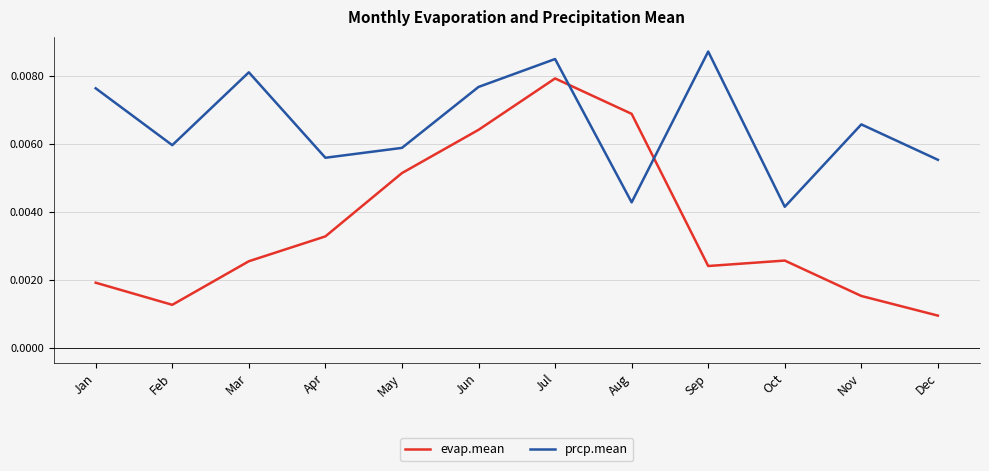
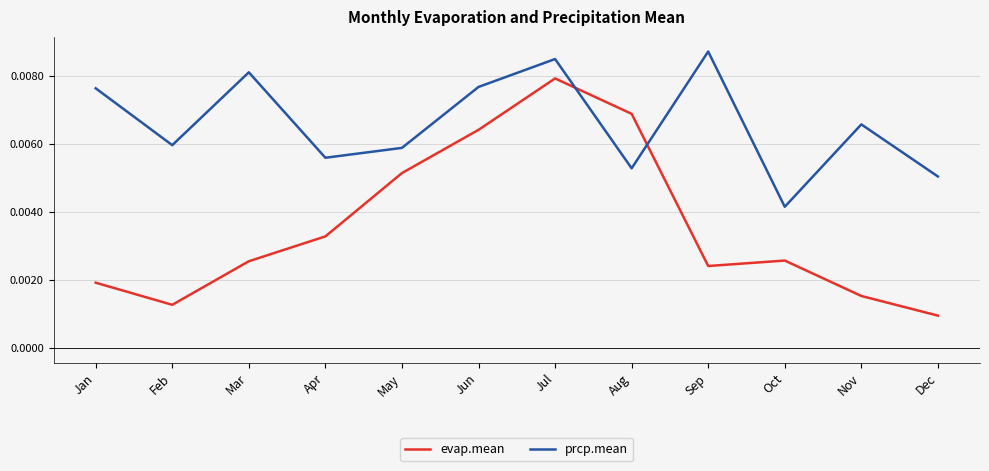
prcp.mean, Aug: 0.0043 -> 0.0053
prcp.mean, Dec: 0.0055 -> 0.0050
